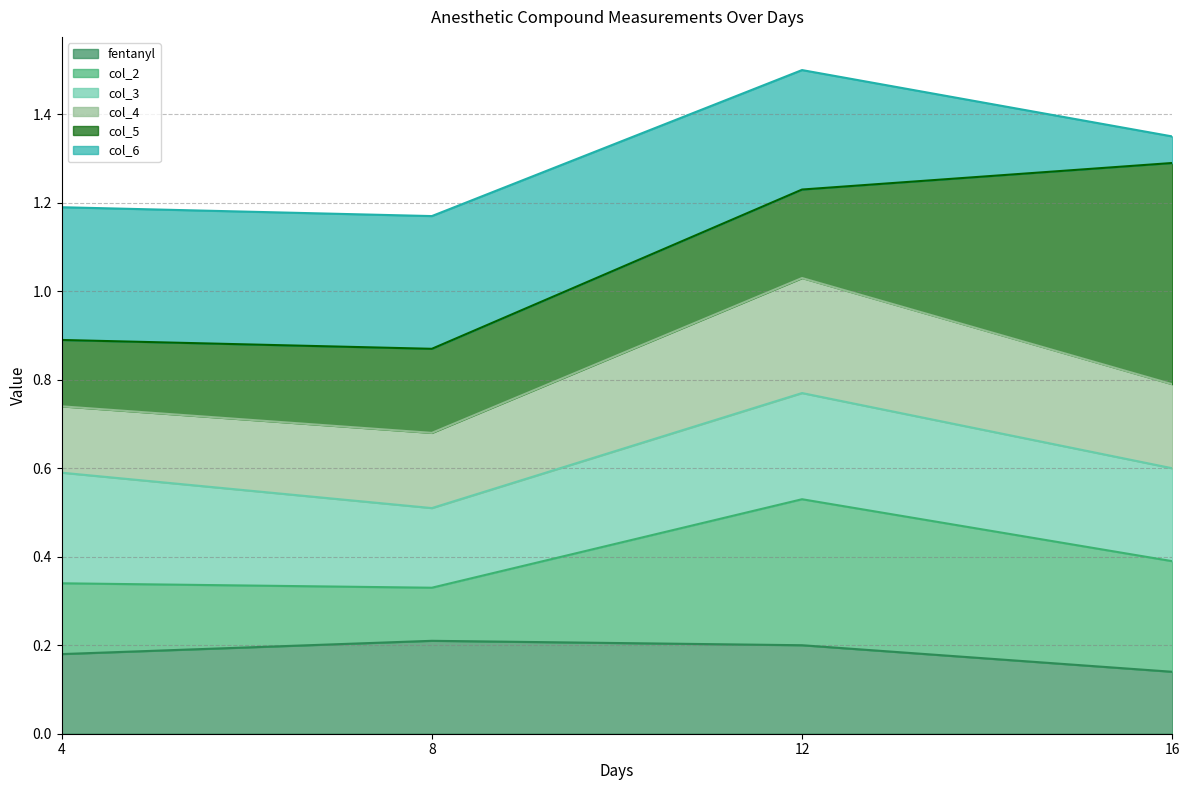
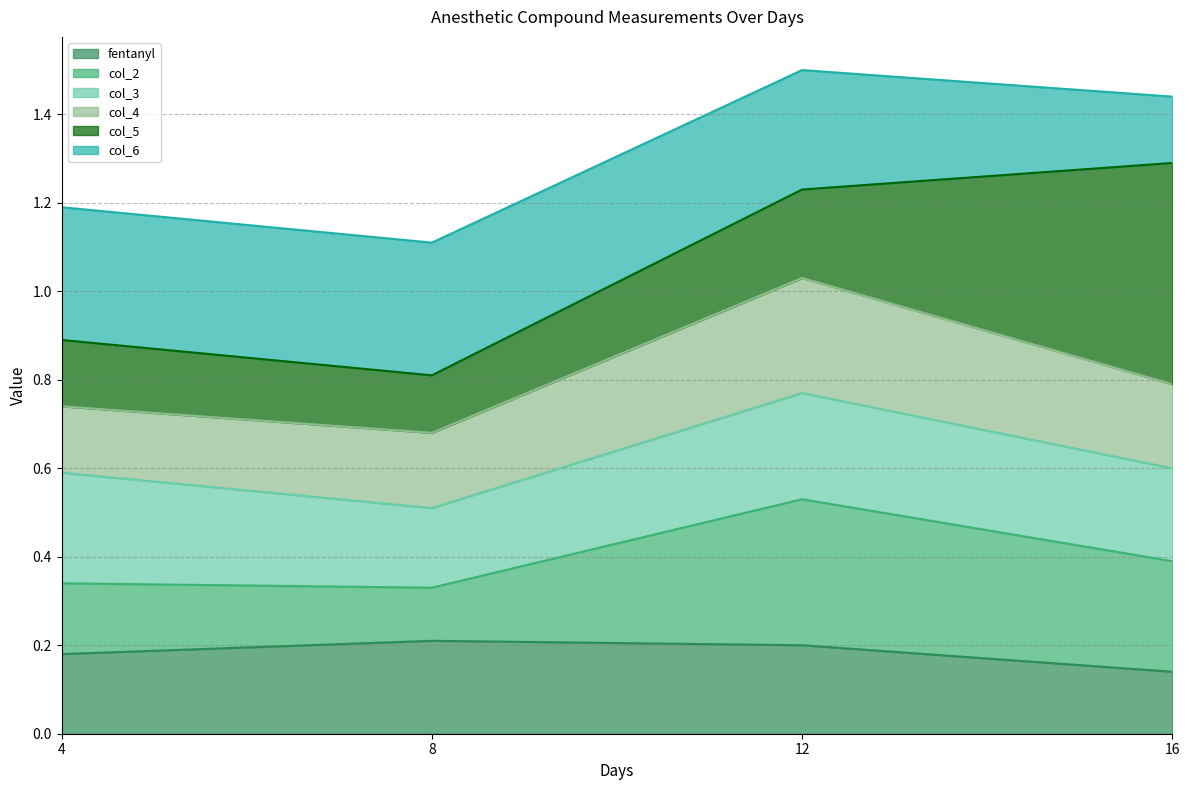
col_5, 8: 0.19 -> 0.13
col_6, 16: 0.06 -> 0.15
